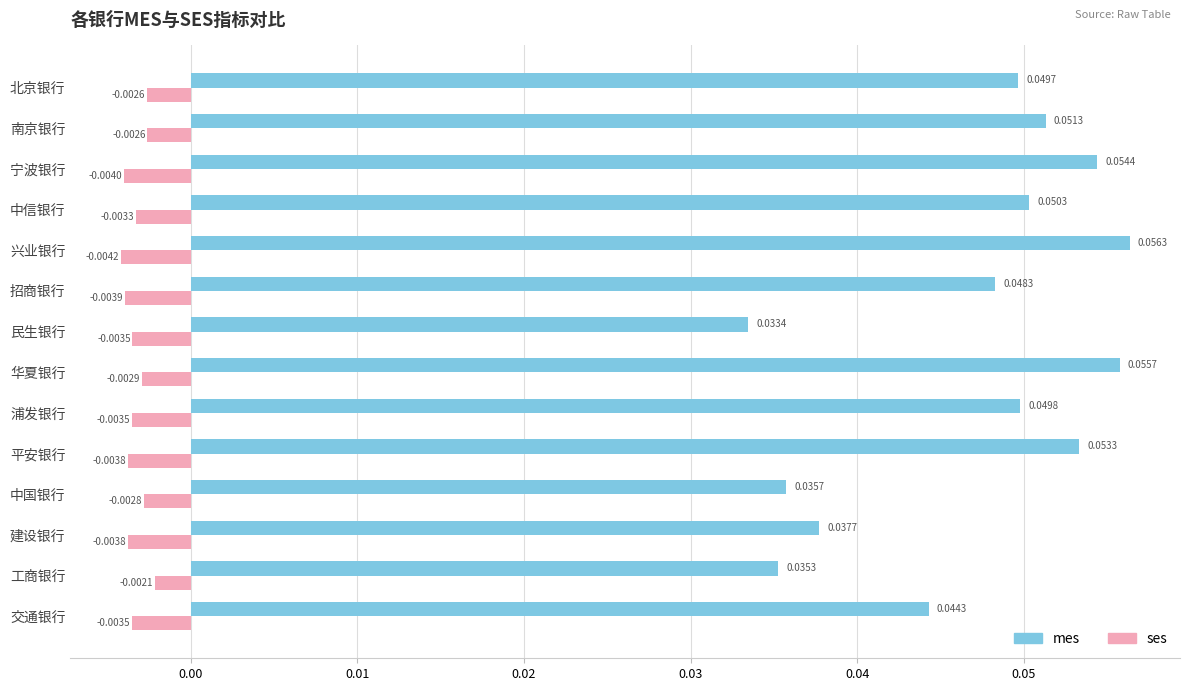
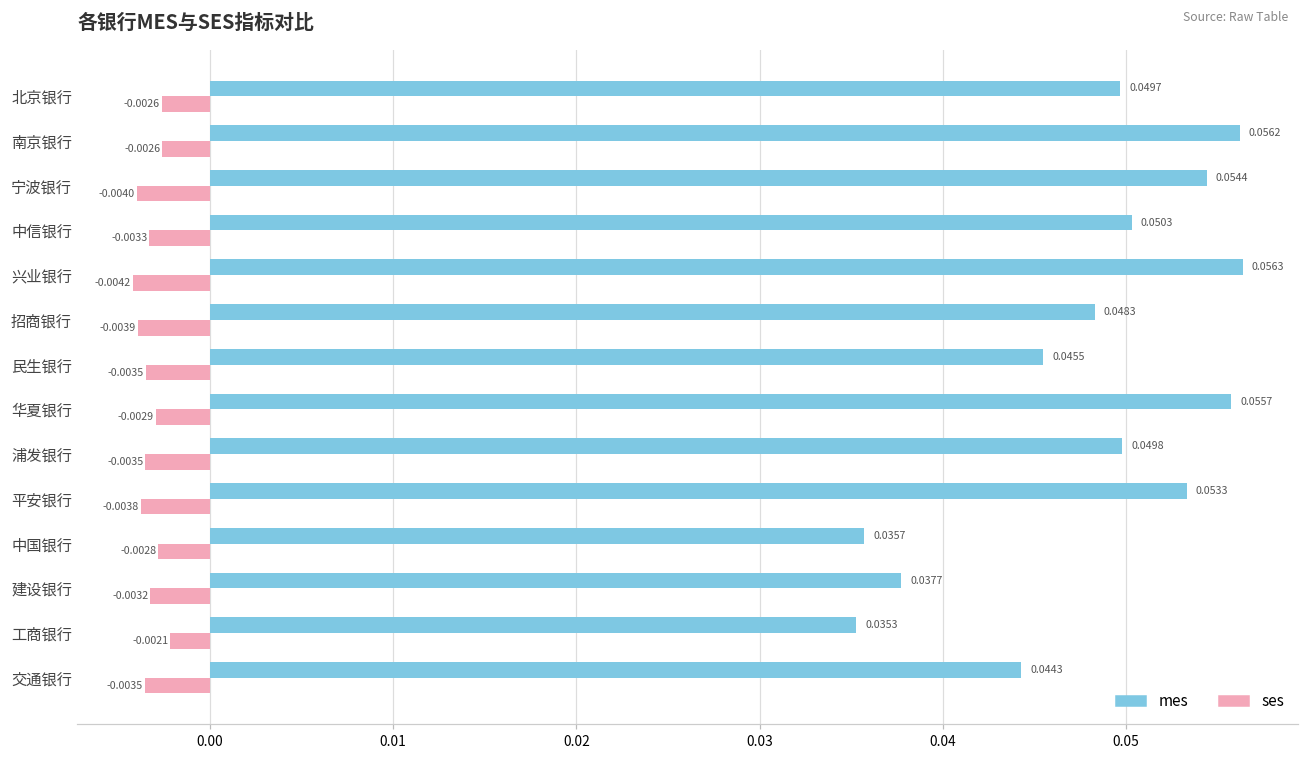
mes, 南京银行: 0.0513 -> 0.0562
mes, 民生银行: 0.0334 -> 0.0455
ses, 建设银行: -0.0038 -> -0.0032
